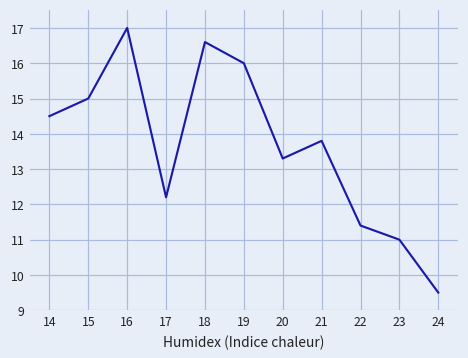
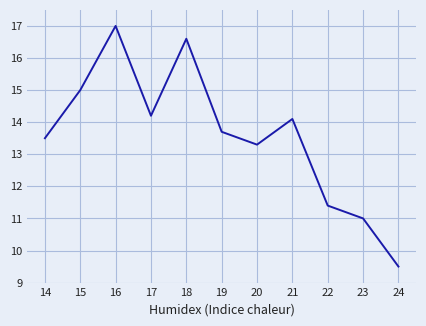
14: 14.5 -> 13.5
17: 12.2 -> 14.2
19: 16.0 -> 13.7
21: 13.8 -> 14.1
